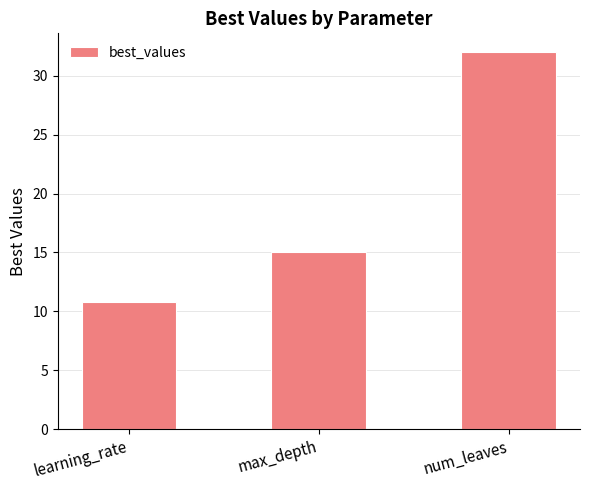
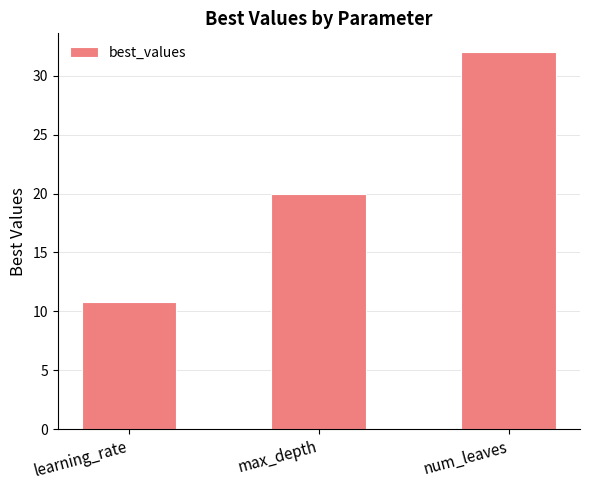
max_depth: 15 -> 20
